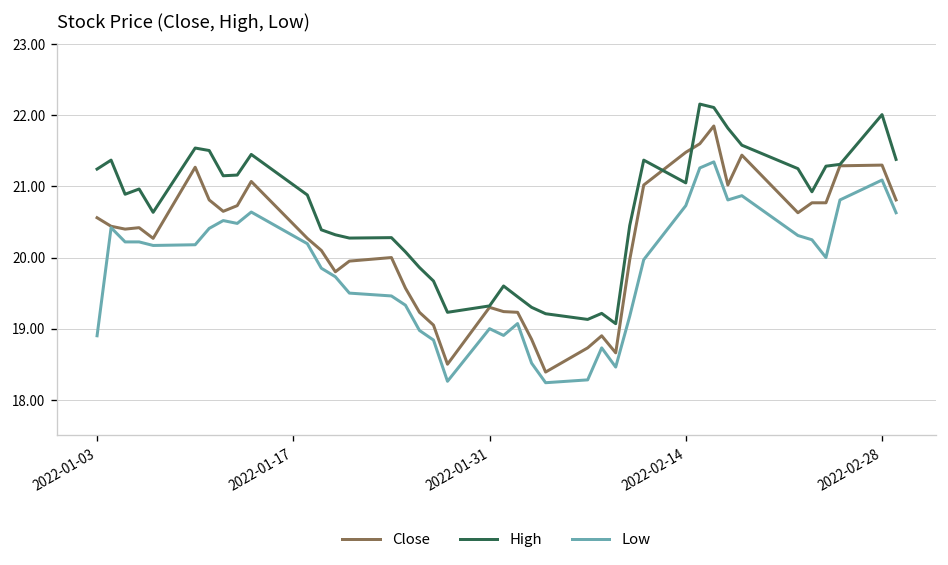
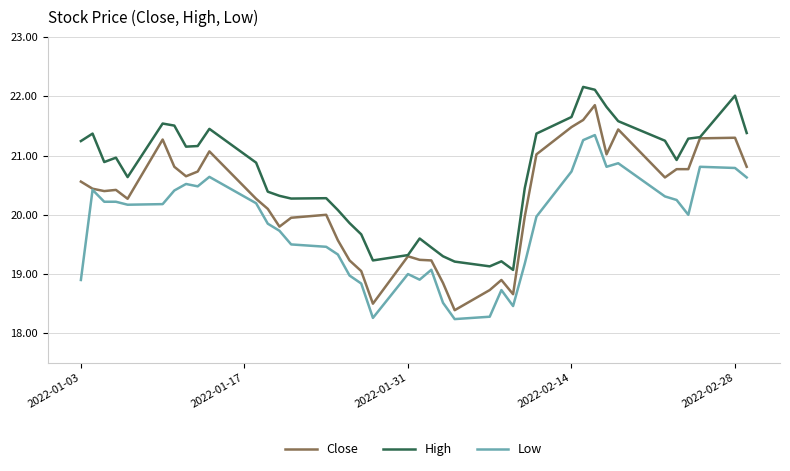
High, 2022-02-14: 21.1 -> 21.7
Low, 2022-02-28: 21.1 -> 20.8
